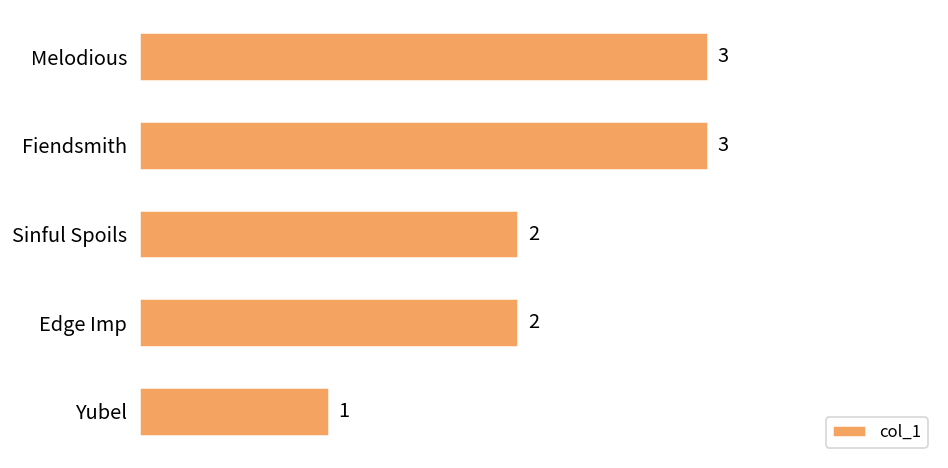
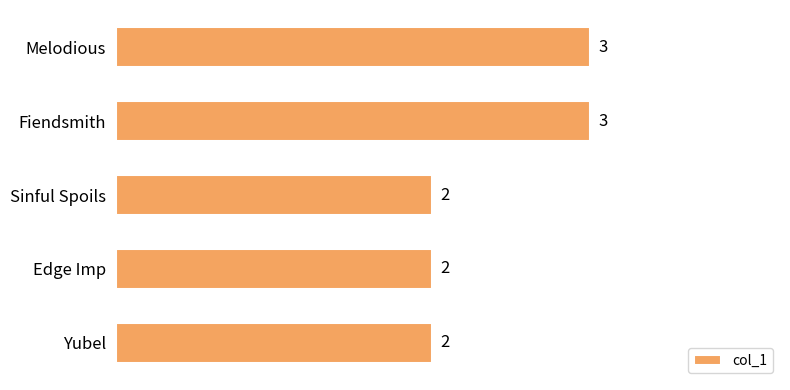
Yubel: 1 -> 2
